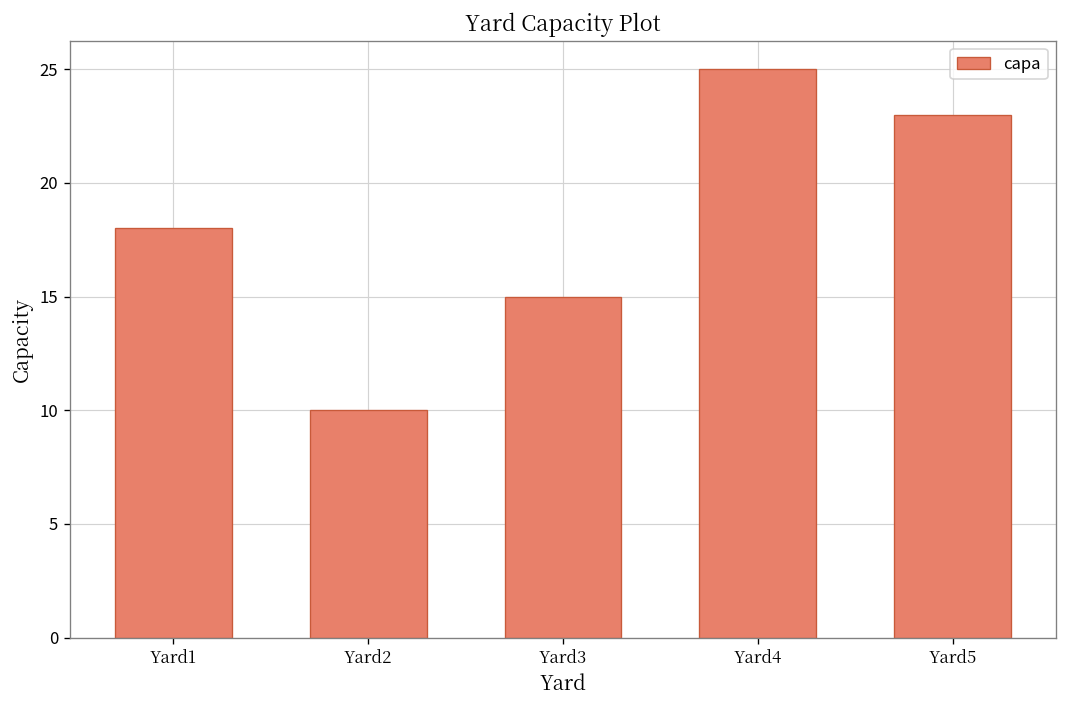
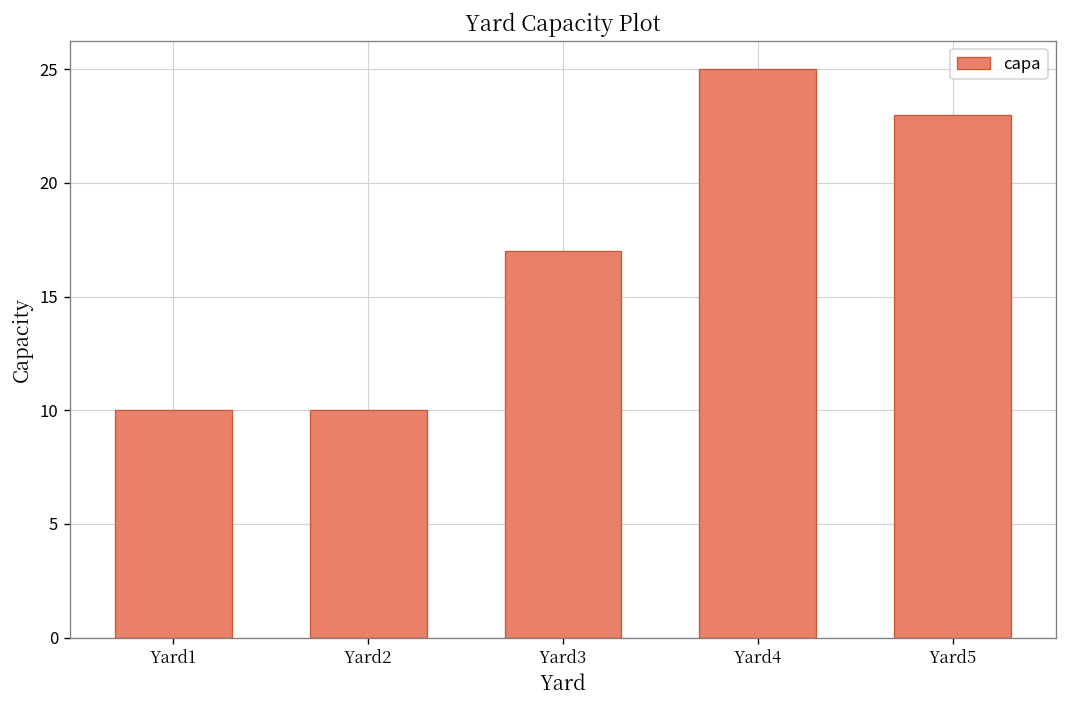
Yard1: 18 -> 10
Yard3: 15 -> 17
